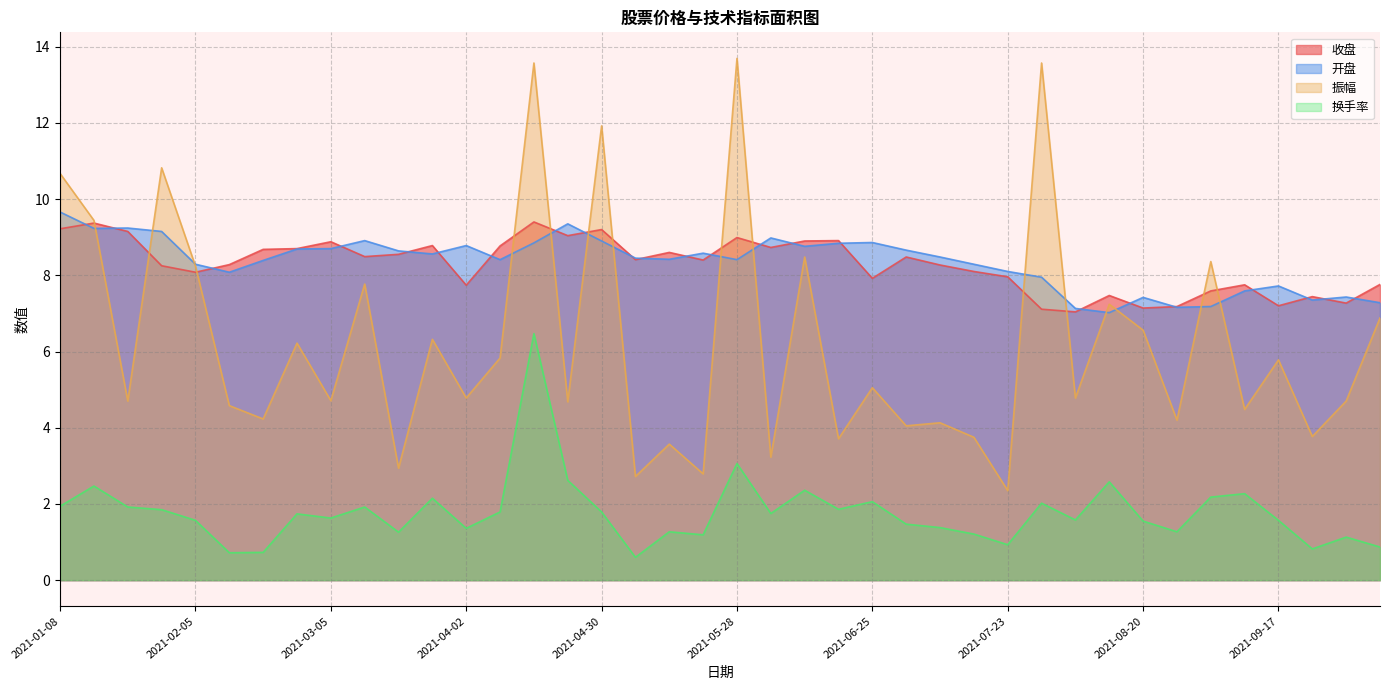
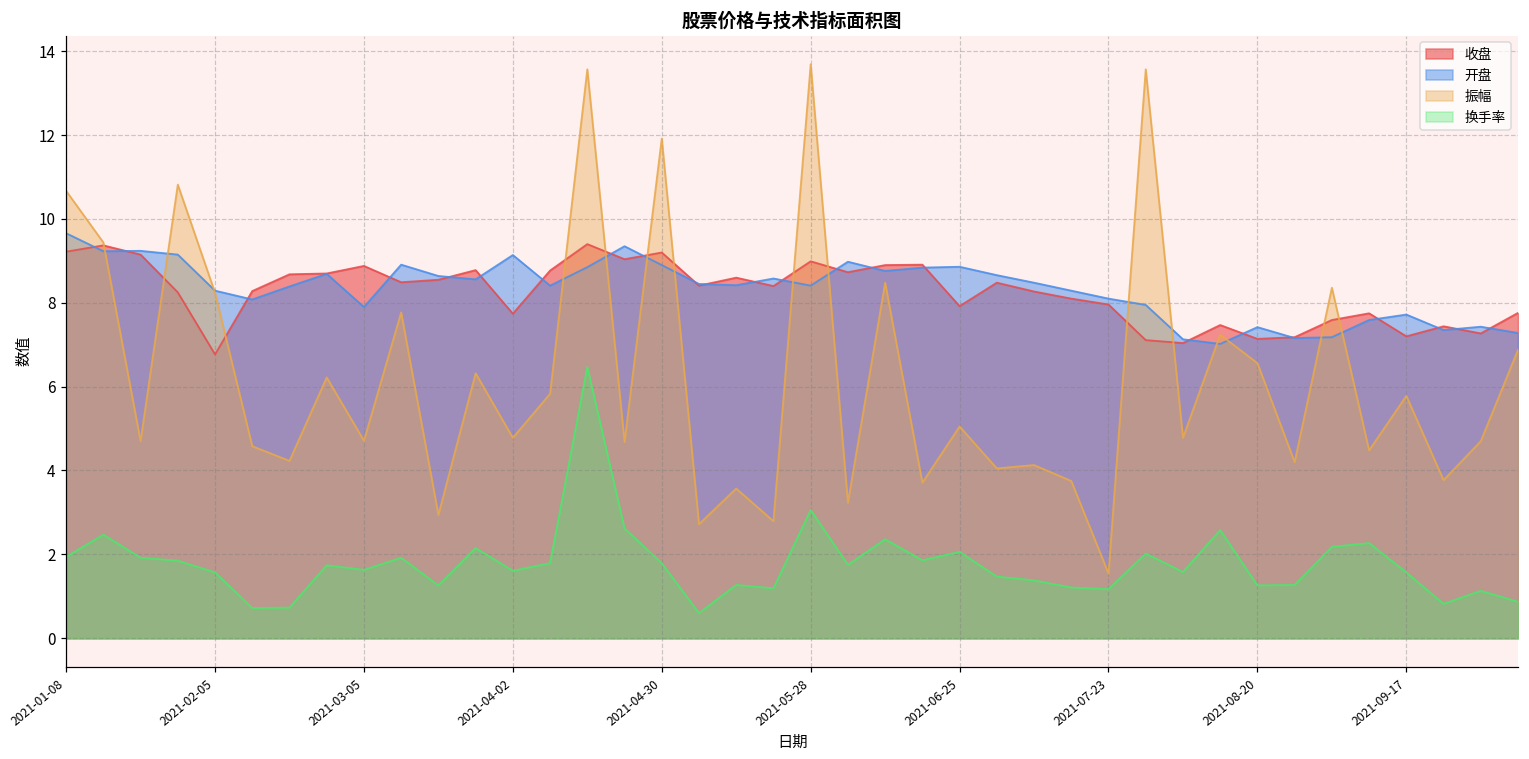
收盘, 2021-02-05: 8.1 -> 6.8
开盘, 2021-03-05: 8.7 -> 7.9
开盘, 2021-04-02: 8.8 -> 9.1
换手率, 2021-04-02: 1.4 -> 1.6
振幅, 2021-07-23: 2.4 -> 1.5
换手率, 2021-07-23: 0.9 -> 1.2
换手率, 2021-08-20: 1.6 -> 1.3
